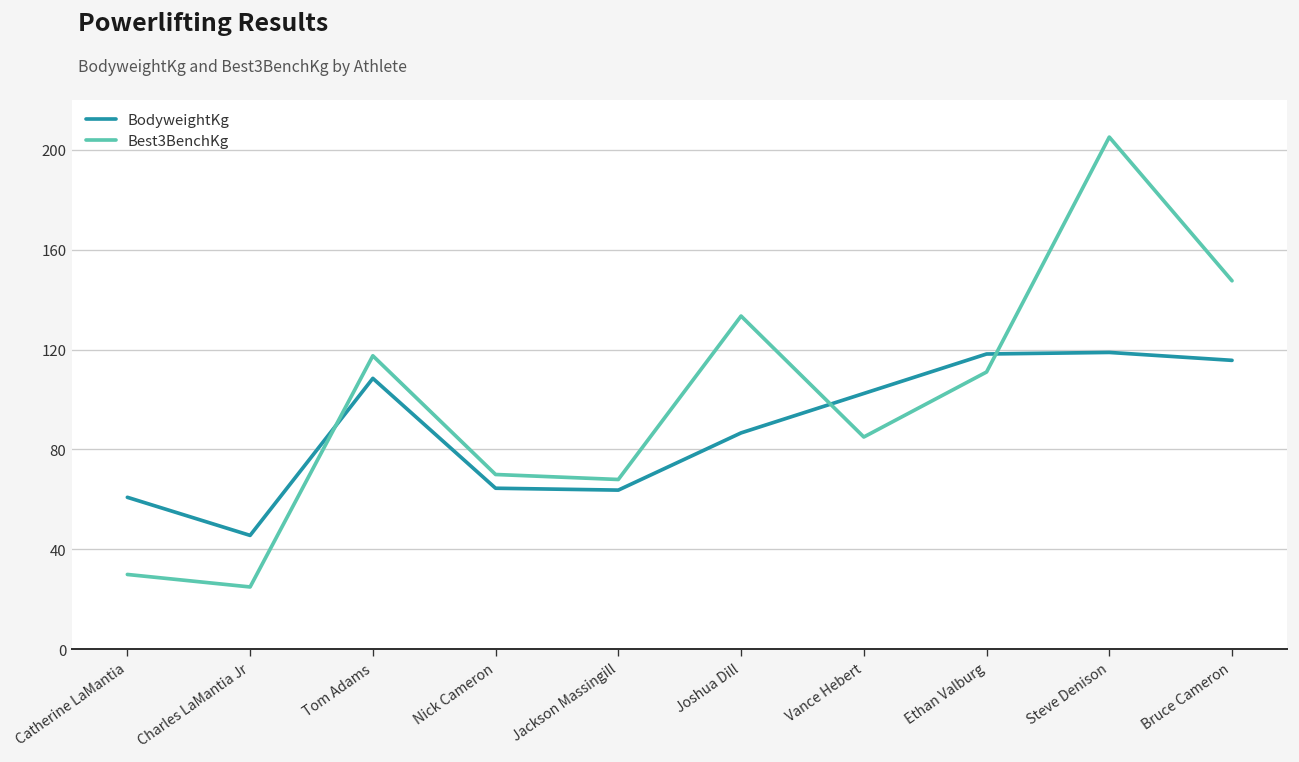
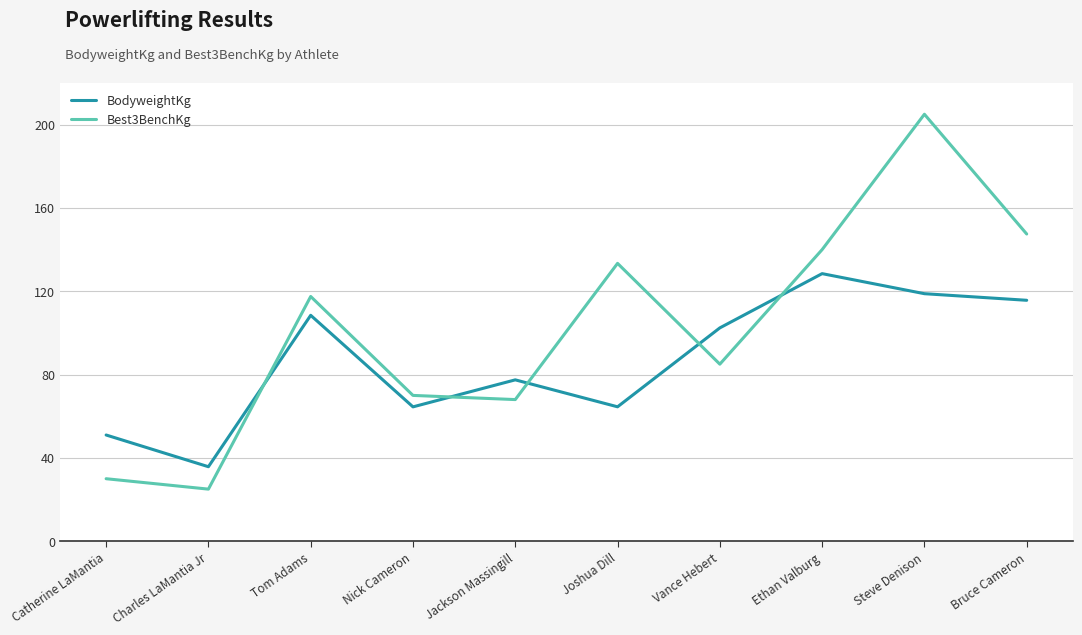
BodyweightKg, Catherine LaMantia: 61 -> 51
BodyweightKg, Charles LaMantia Jr: 46 -> 36
BodyweightKg, Jackson Massingill: 64 -> 77
BodyweightKg, Joshua Dill: 87 -> 65
BodyweightKg, Ethan Valburg: 118 -> 128
Best3BenchKg, Ethan Valburg: 111 -> 140
